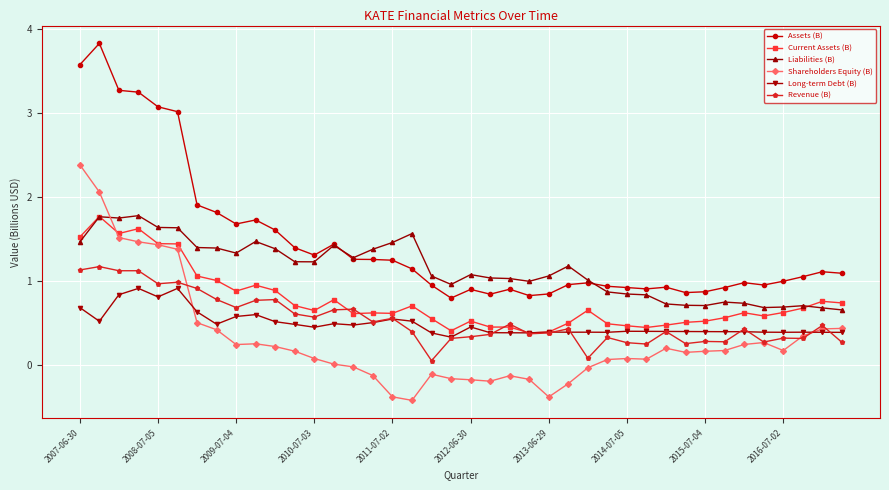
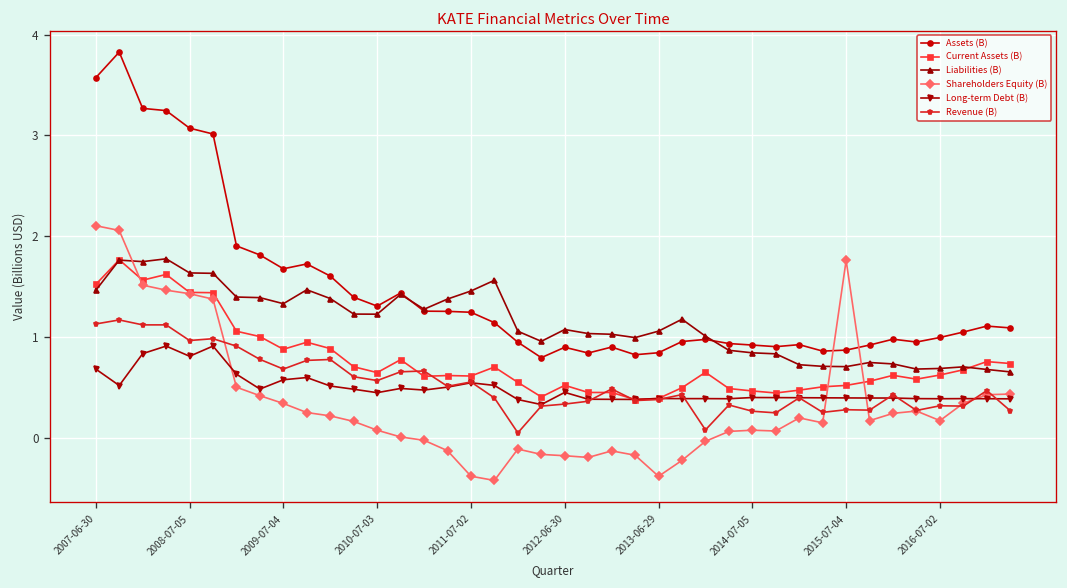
Shareholders Equity (B), 2007-06-30: 2.4 -> 2.1
Shareholders Equity (B), 2009-07-04: 0.2 -> 0.3
Shareholders Equity (B), 2015-07-04: 0.2 -> 1.8
